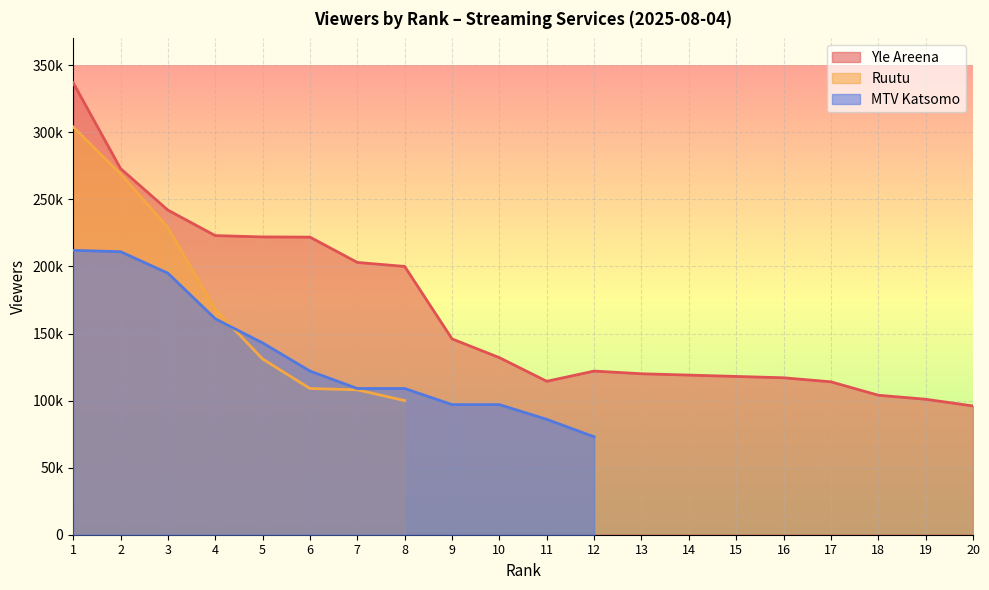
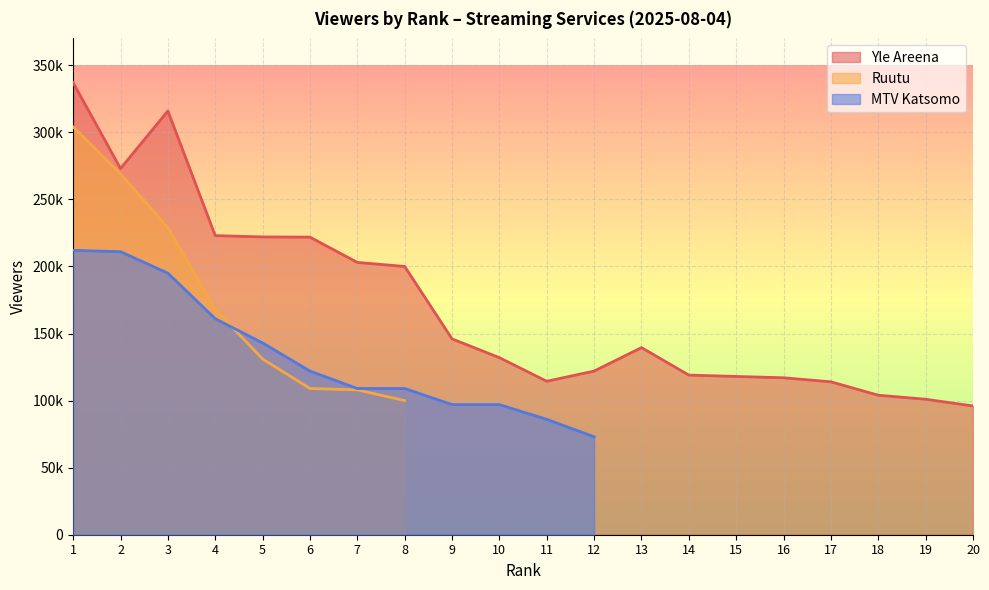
Yle Areena, 3: 242000 -> 316000
Yle Areena, 13: 120000 -> 140000
